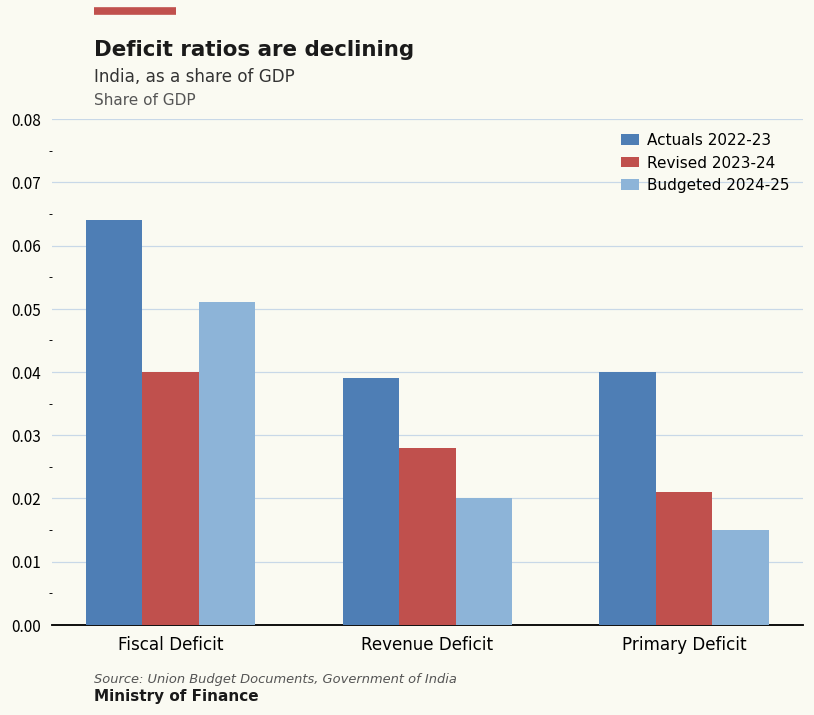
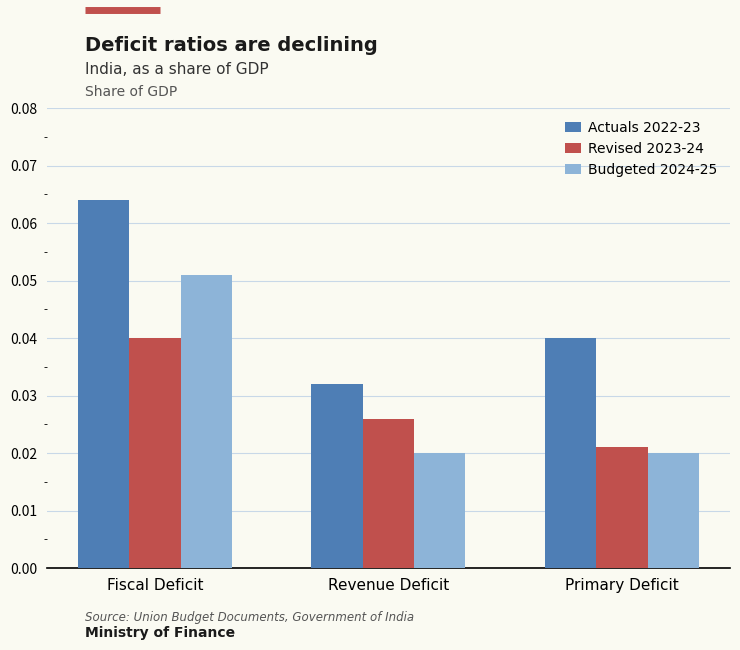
Actuals 2022-23, Revenue Deficit: 0.039 -> 0.032
Revised 2023-24, Revenue Deficit: 0.028 -> 0.026
Budgeted 2024-25, Primary Deficit: 0.015 -> 0.020
